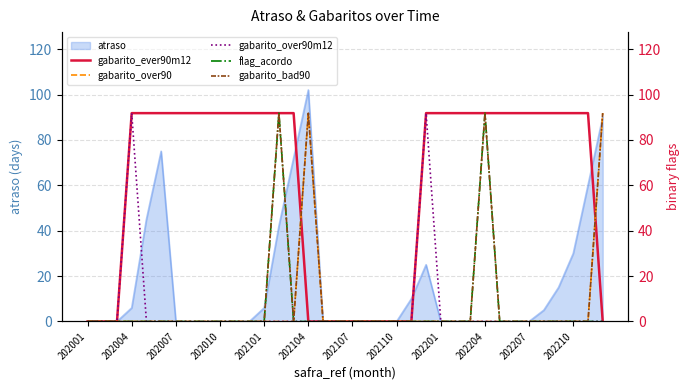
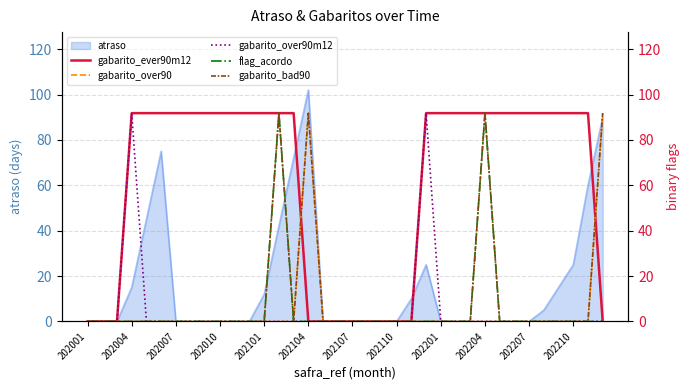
atraso, 202004: 6 -> 15
atraso, 202101: 6 -> 12
atraso, 202210: 30 -> 25
